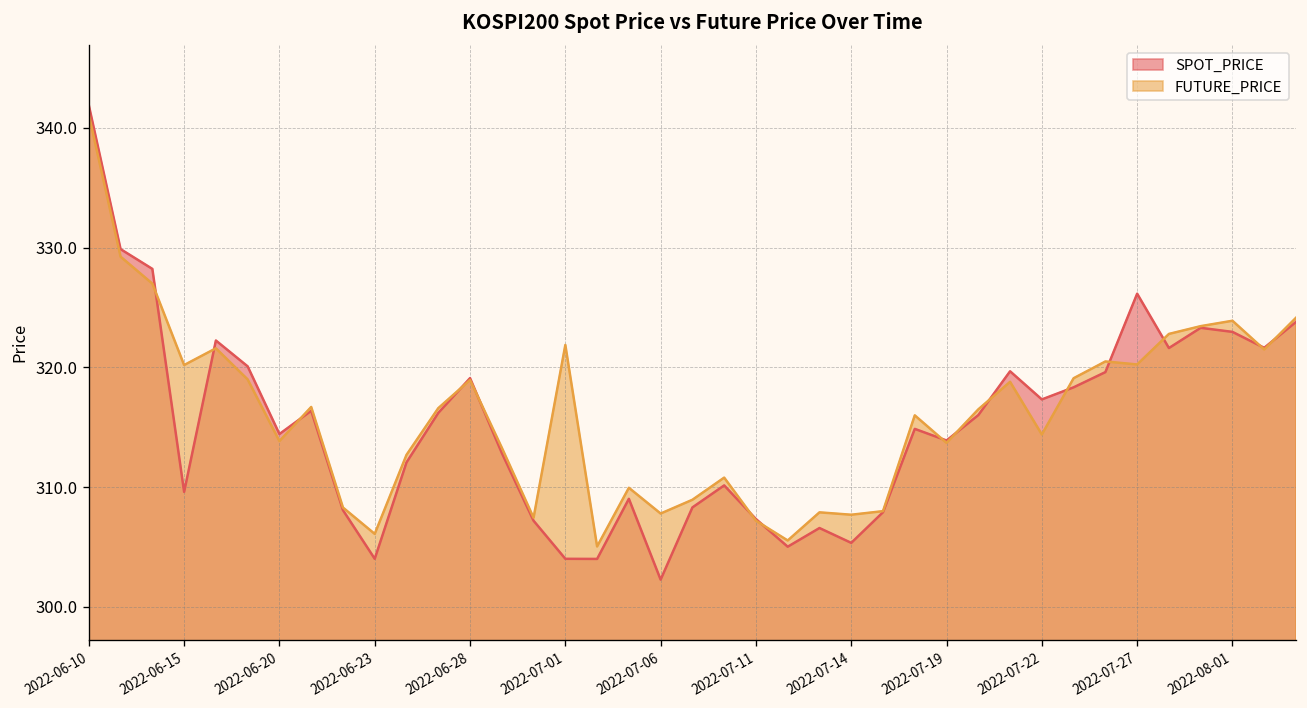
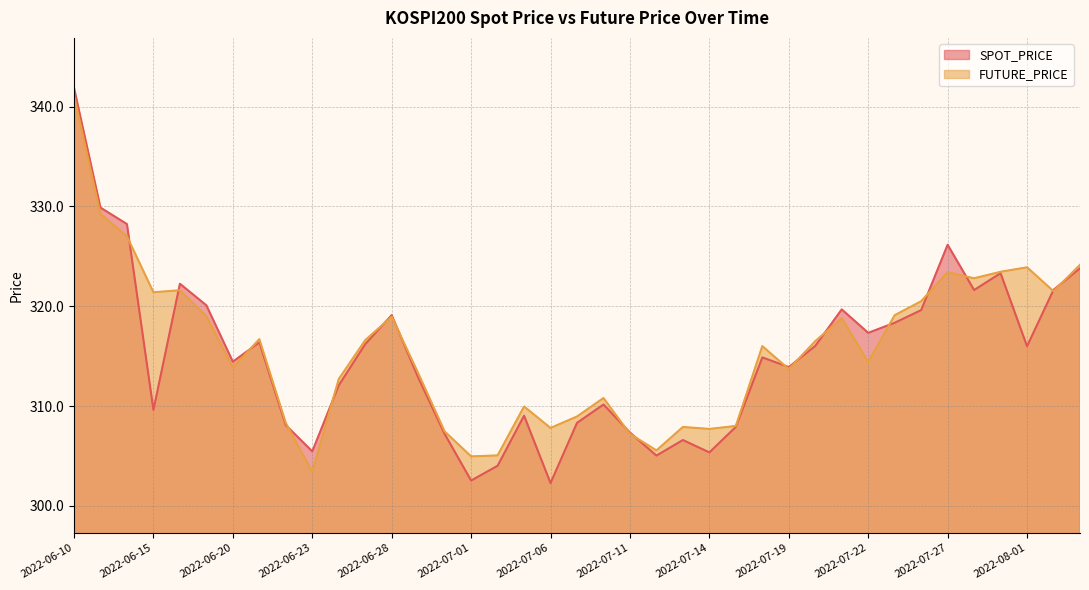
FUTURE_PRICE, 2022-06-15: 320 -> 321
SPOT_PRICE, 2022-06-23: 304 -> 305
FUTURE_PRICE, 2022-06-23: 306 -> 303
SPOT_PRICE, 2022-07-01: 304 -> 303
FUTURE_PRICE, 2022-07-01: 322 -> 305
FUTURE_PRICE, 2022-07-27: 320 -> 323
SPOT_PRICE, 2022-08-01: 323 -> 316
